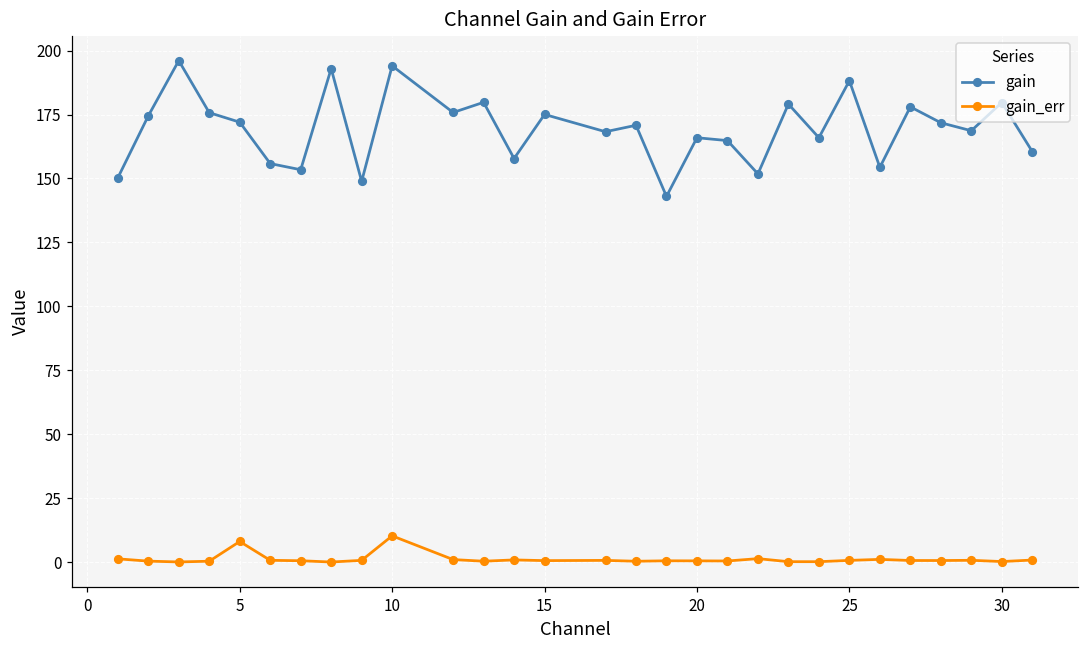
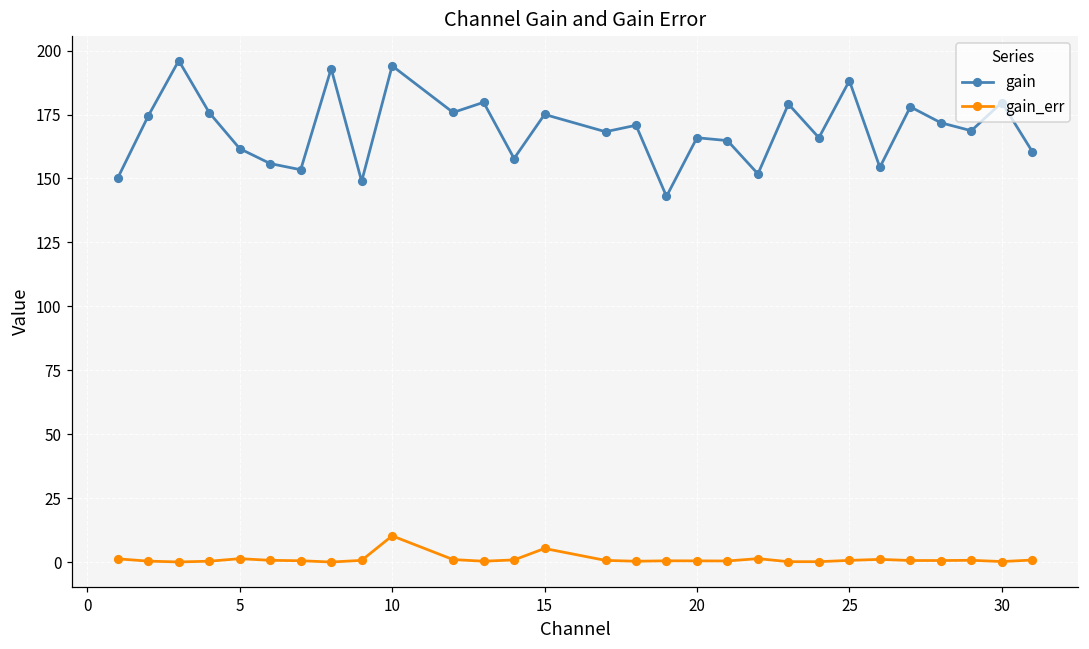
gain, 5: 172 -> 162
gain_err, 5: 8 -> 1
gain_err, 15: 1 -> 5
